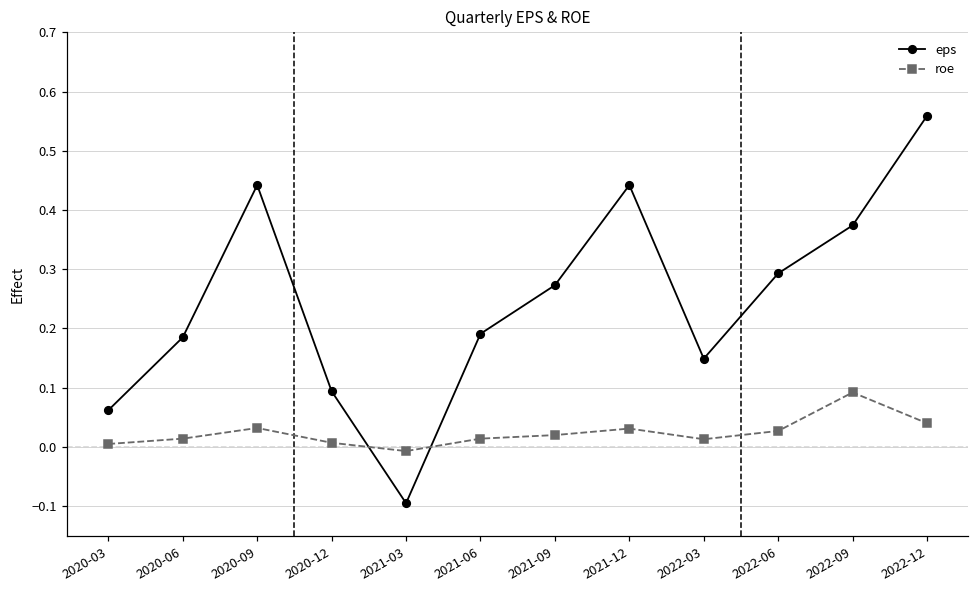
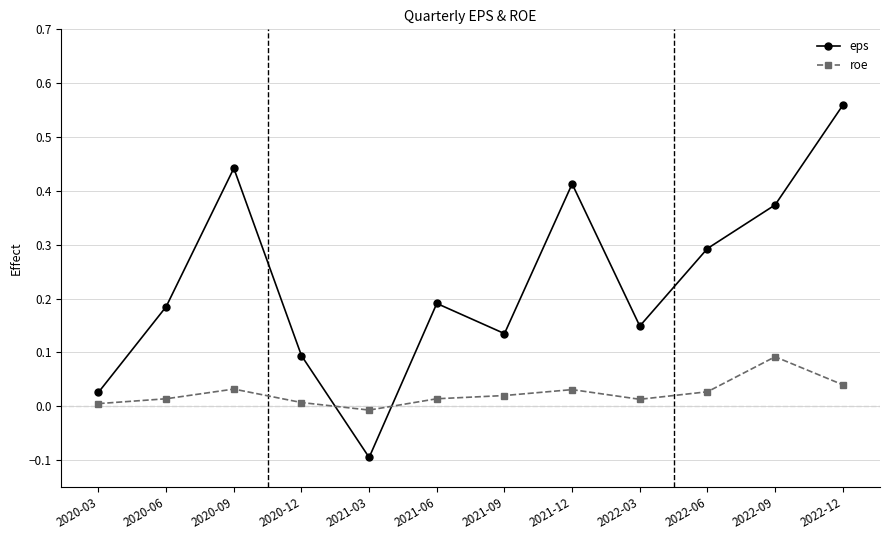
eps, 2020-03: 0.06 -> 0.03
eps, 2021-09: 0.27 -> 0.14
eps, 2021-12: 0.44 -> 0.41
